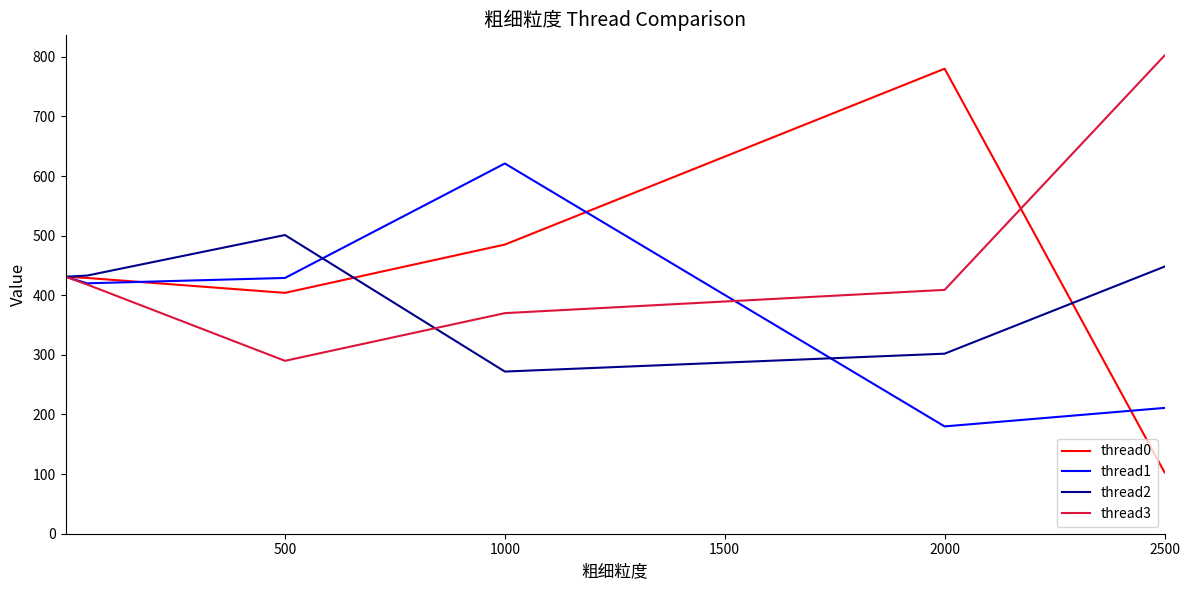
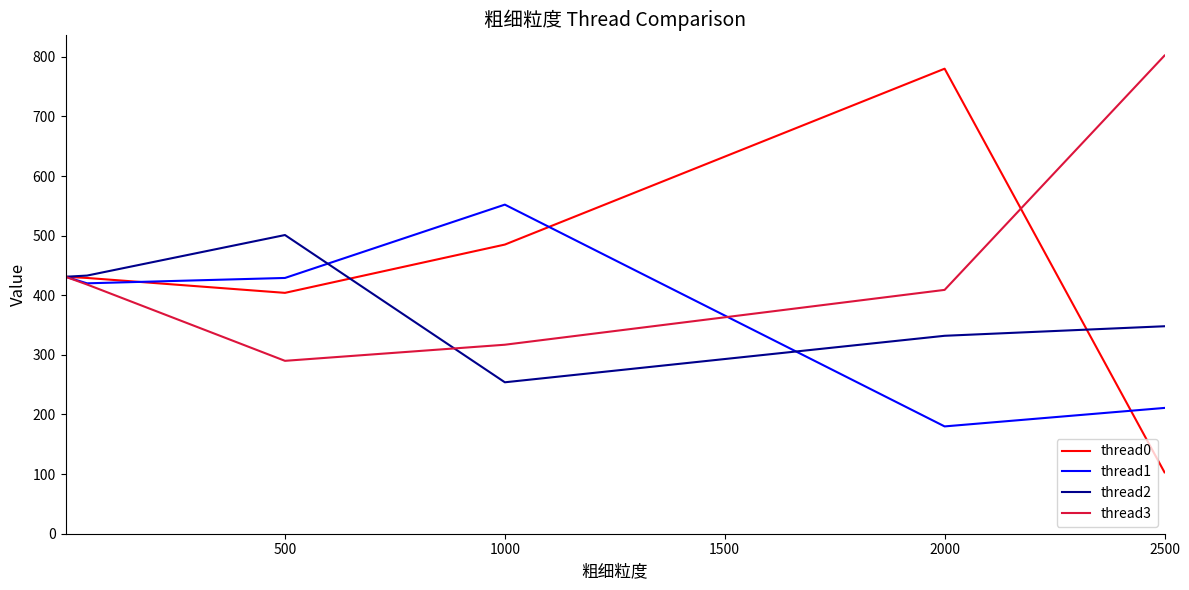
thread1, 1000: 620 -> 550
thread2, 1000: 270 -> 250
thread3, 1000: 370 -> 320
thread2, 2000: 300 -> 330
thread2, 2500: 450 -> 350
